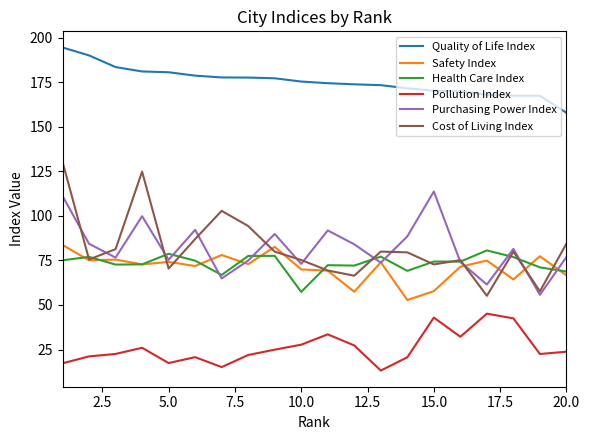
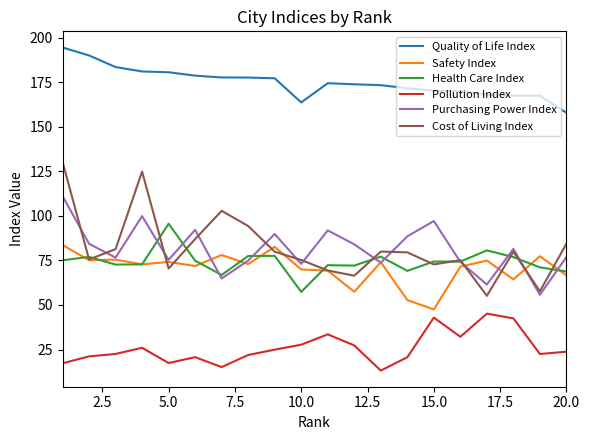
Health Care Index, 5.0: 79 -> 96
Quality of Life Index, 10.0: 175 -> 164
Safety Index, 15.0: 58 -> 47
Purchasing Power Index, 15.0: 114 -> 97
